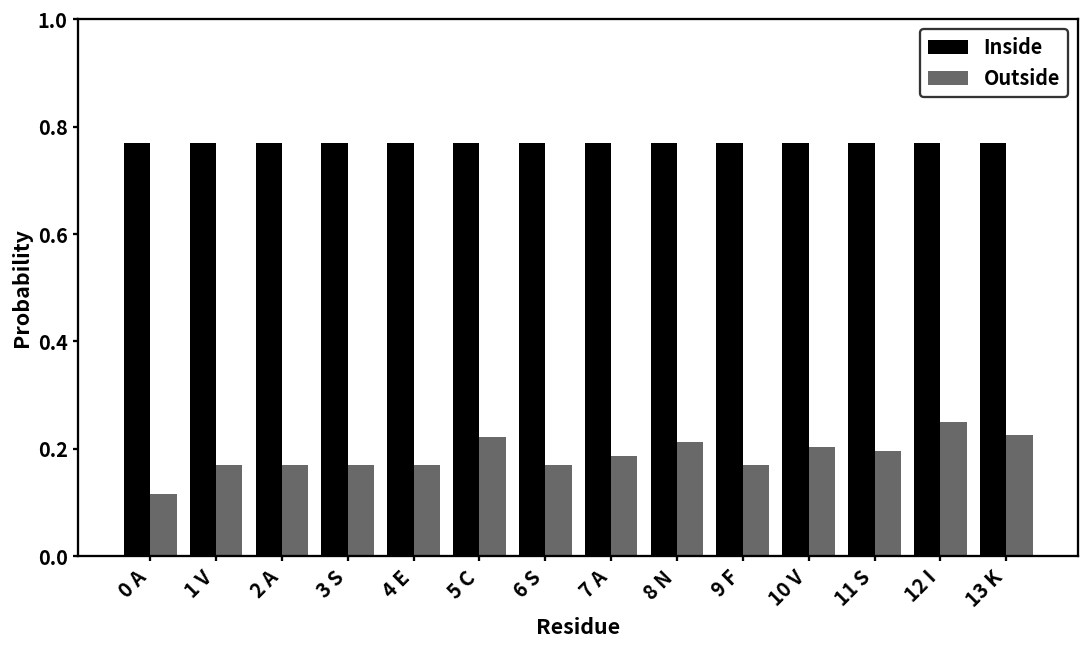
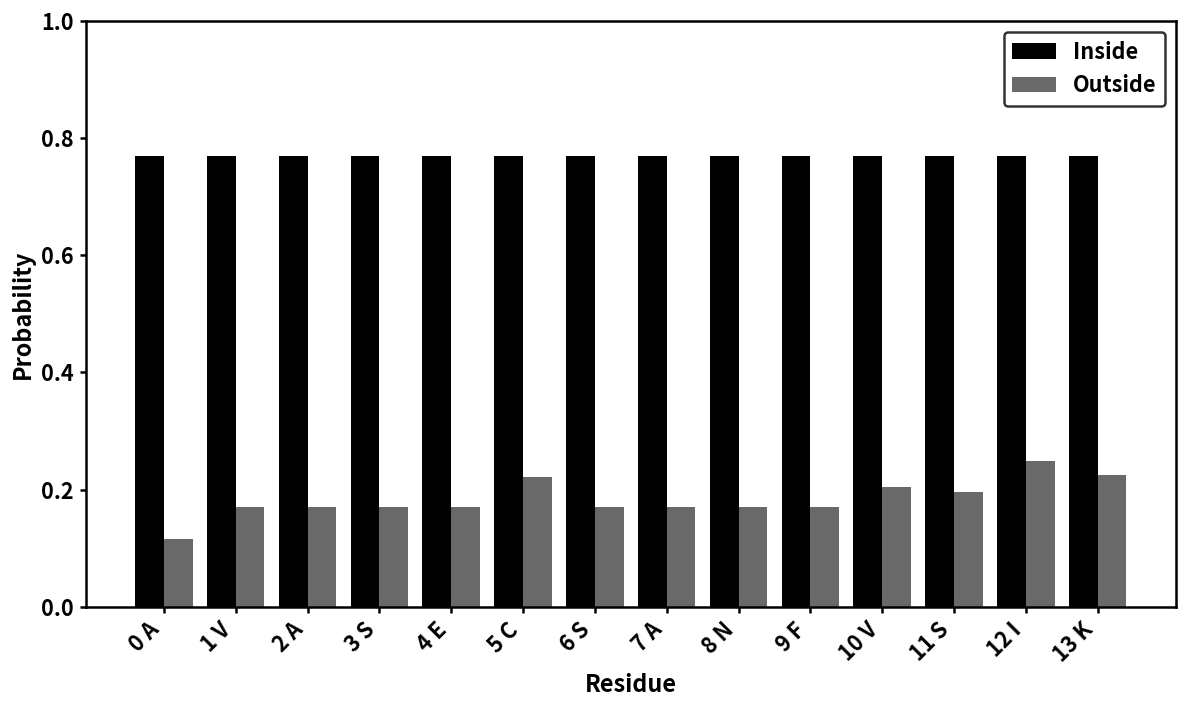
Outside, 7 A: 0.19 -> 0.17
Outside, 8 N: 0.21 -> 0.17
